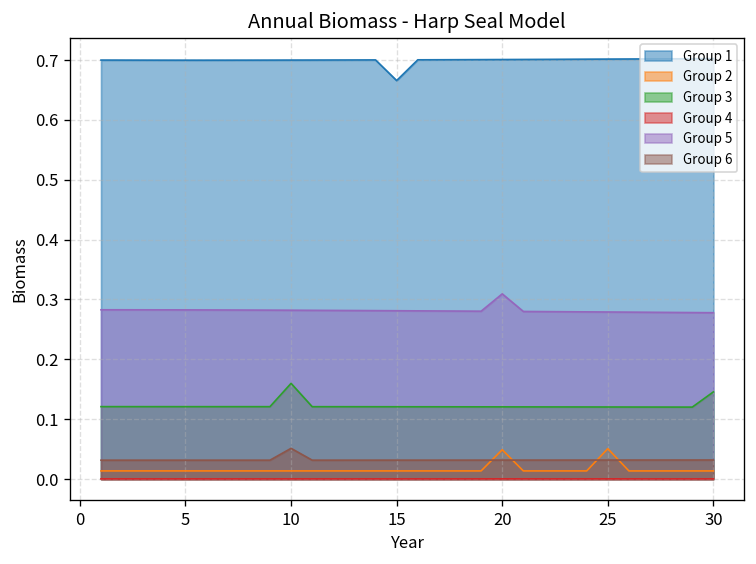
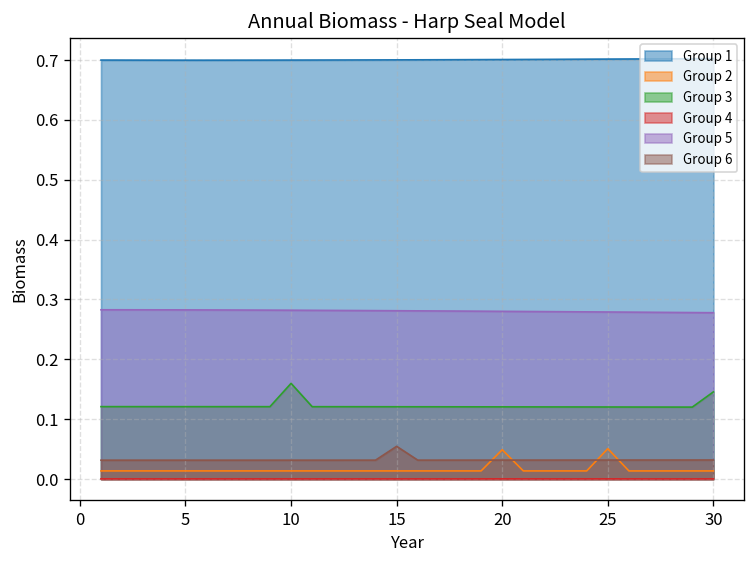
Group 6, 10: 0.05 -> 0.03
Group 1, 15: 0.67 -> 0.70
Group 6, 15: 0.03 -> 0.05
Group 5, 20: 0.31 -> 0.28
